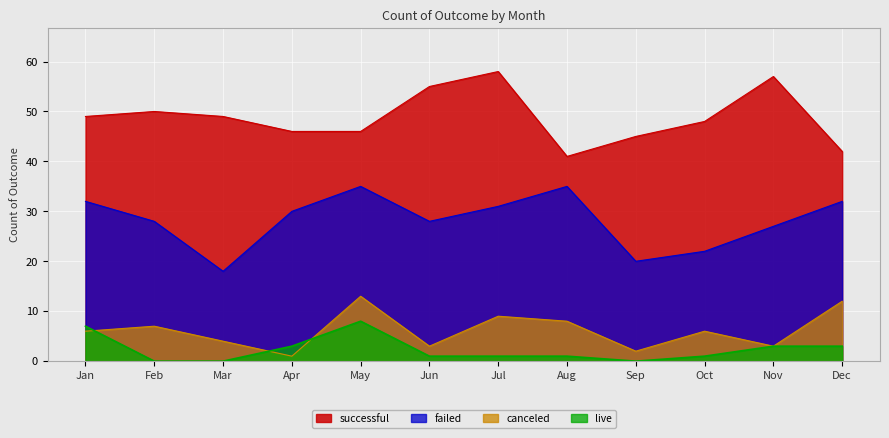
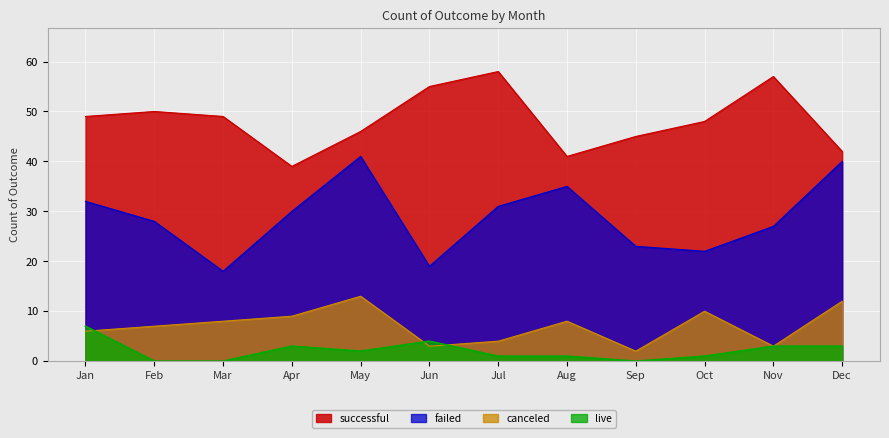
canceled, Mar: 4 -> 8
successful, Apr: 46 -> 39
canceled, Apr: 1 -> 9
failed, May: 35 -> 41
live, May: 8 -> 2
failed, Jun: 28 -> 19
live, Jun: 1 -> 4
canceled, Jul: 9 -> 4
failed, Sep: 20 -> 23
canceled, Oct: 6 -> 10
failed, Dec: 32 -> 40
